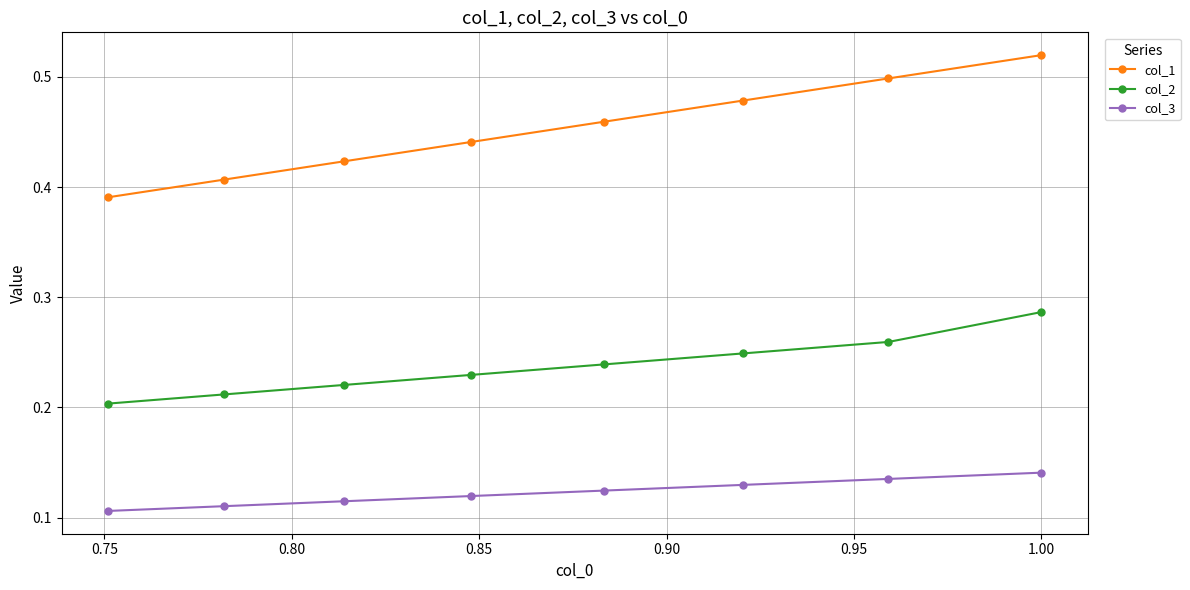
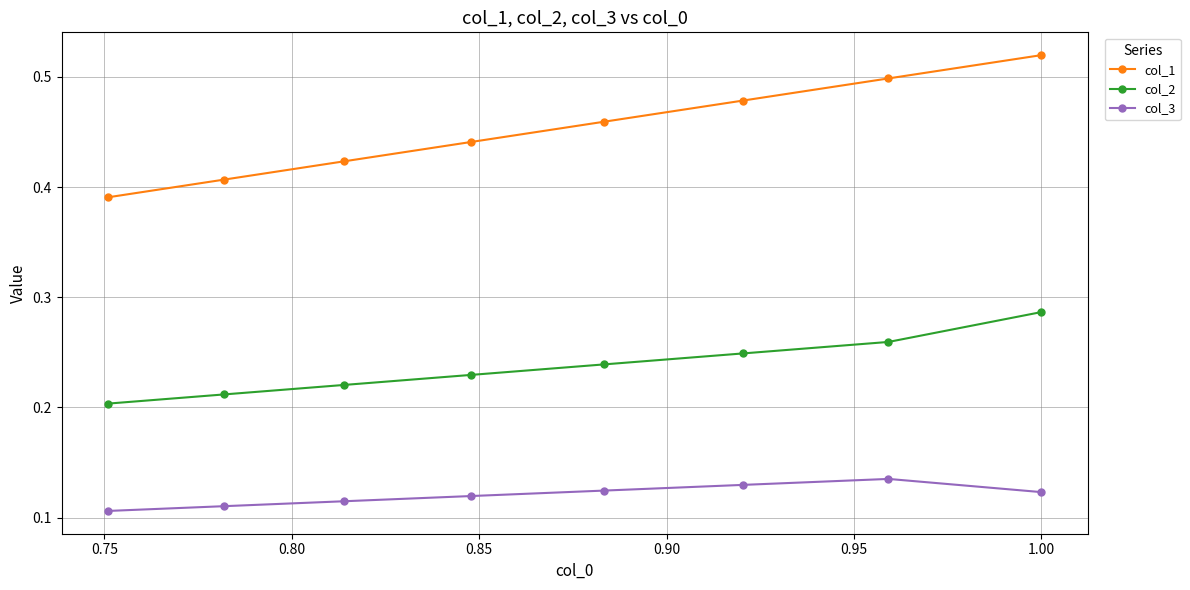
col_3, 1.00: 0.141 -> 0.123
